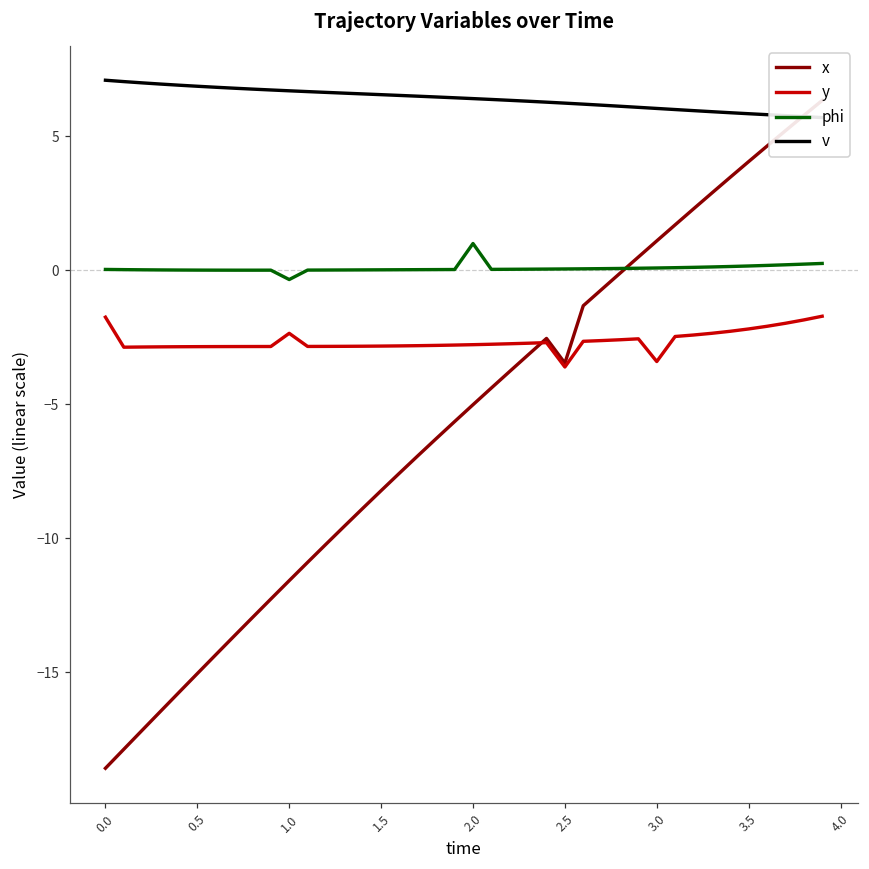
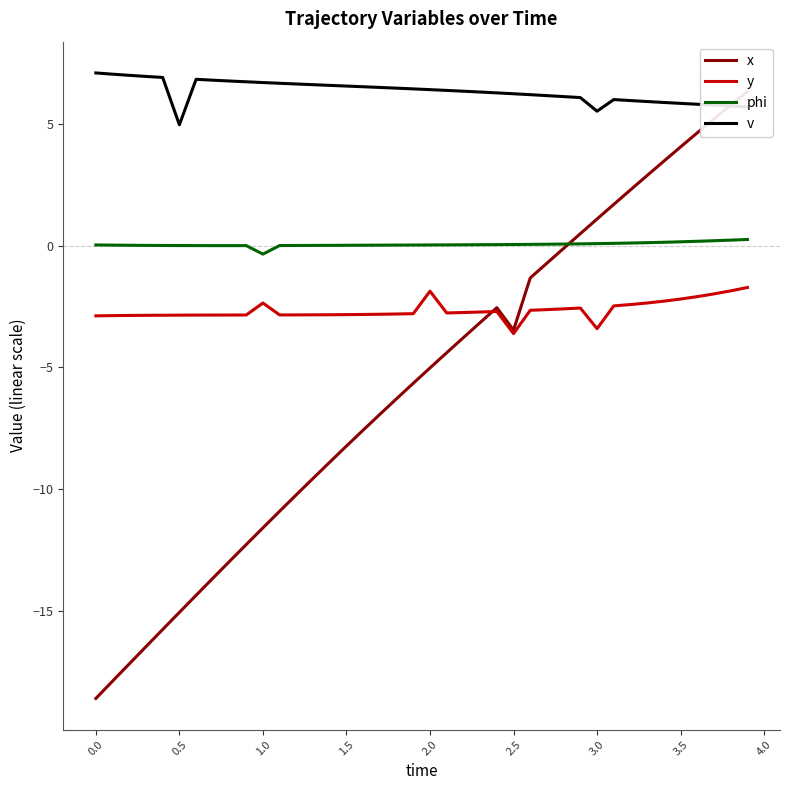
y, 0.0: -1.8 -> -2.9
v, 0.5: 6.9 -> 5.0
y, 2.0: -2.8 -> -1.9
phi, 2.0: 1.0 -> 0.0
v, 3.0: 6.0 -> 5.5
